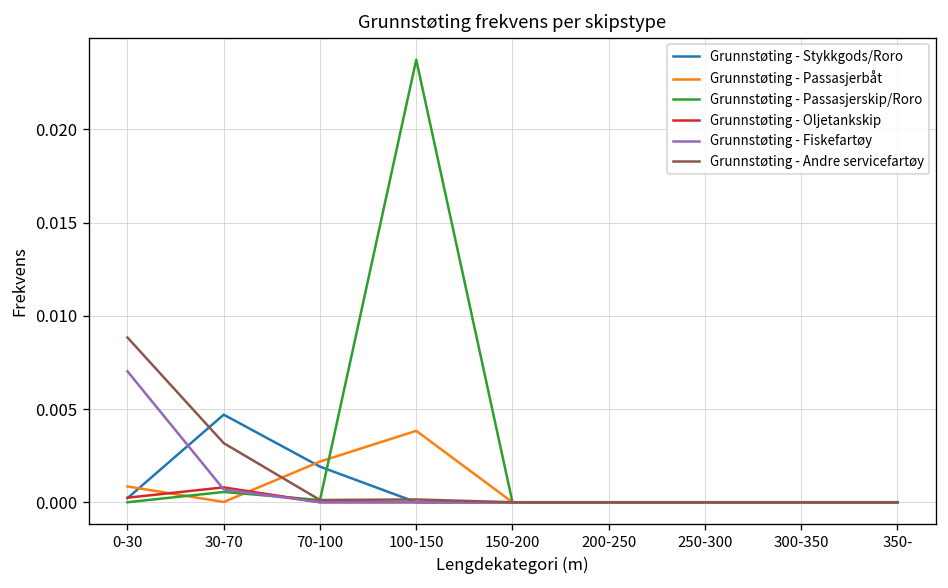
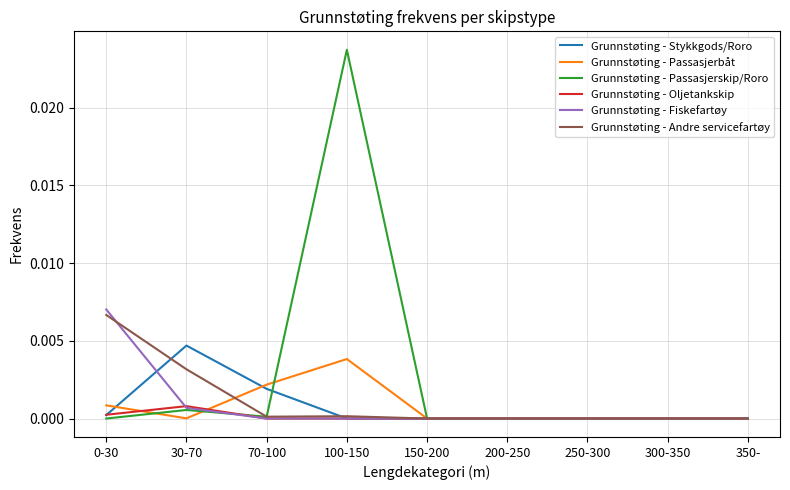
Grunnstøting - Andre servicefartøy, 0-30: 0.0088 -> 0.0067
